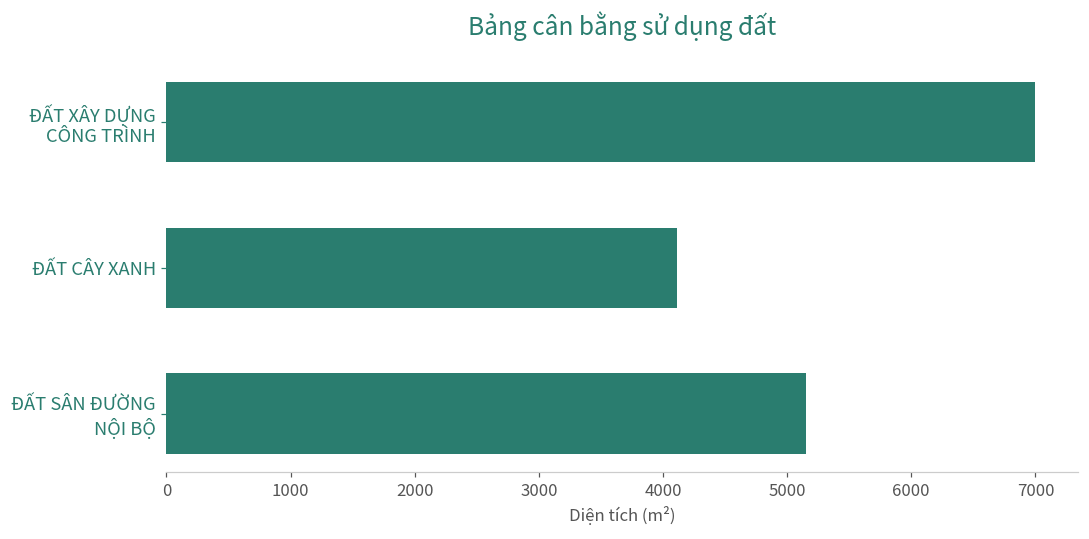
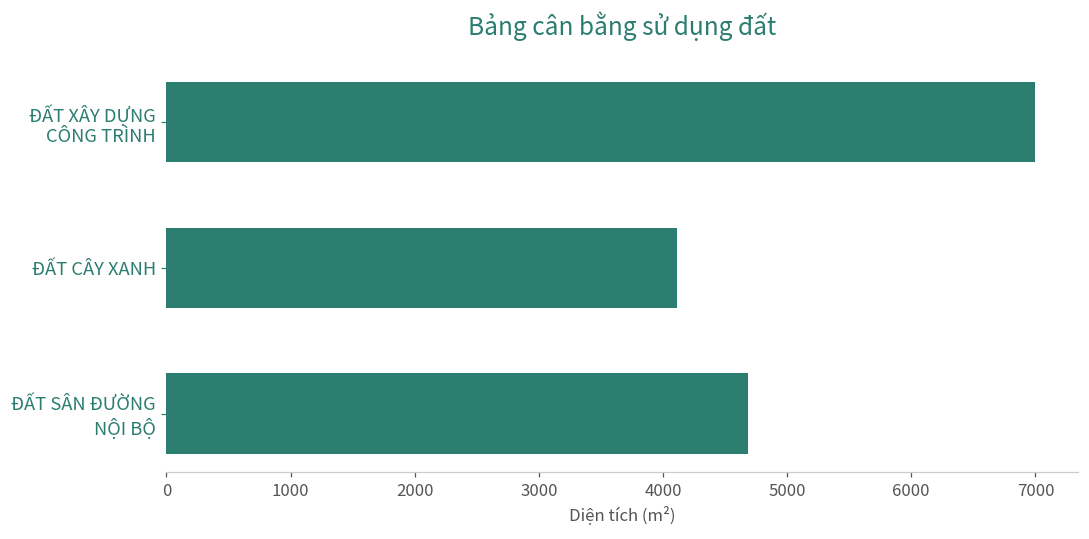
ĐẤT SÂN ĐƯỜNG NỘI BỘ: 5160 -> 4690
